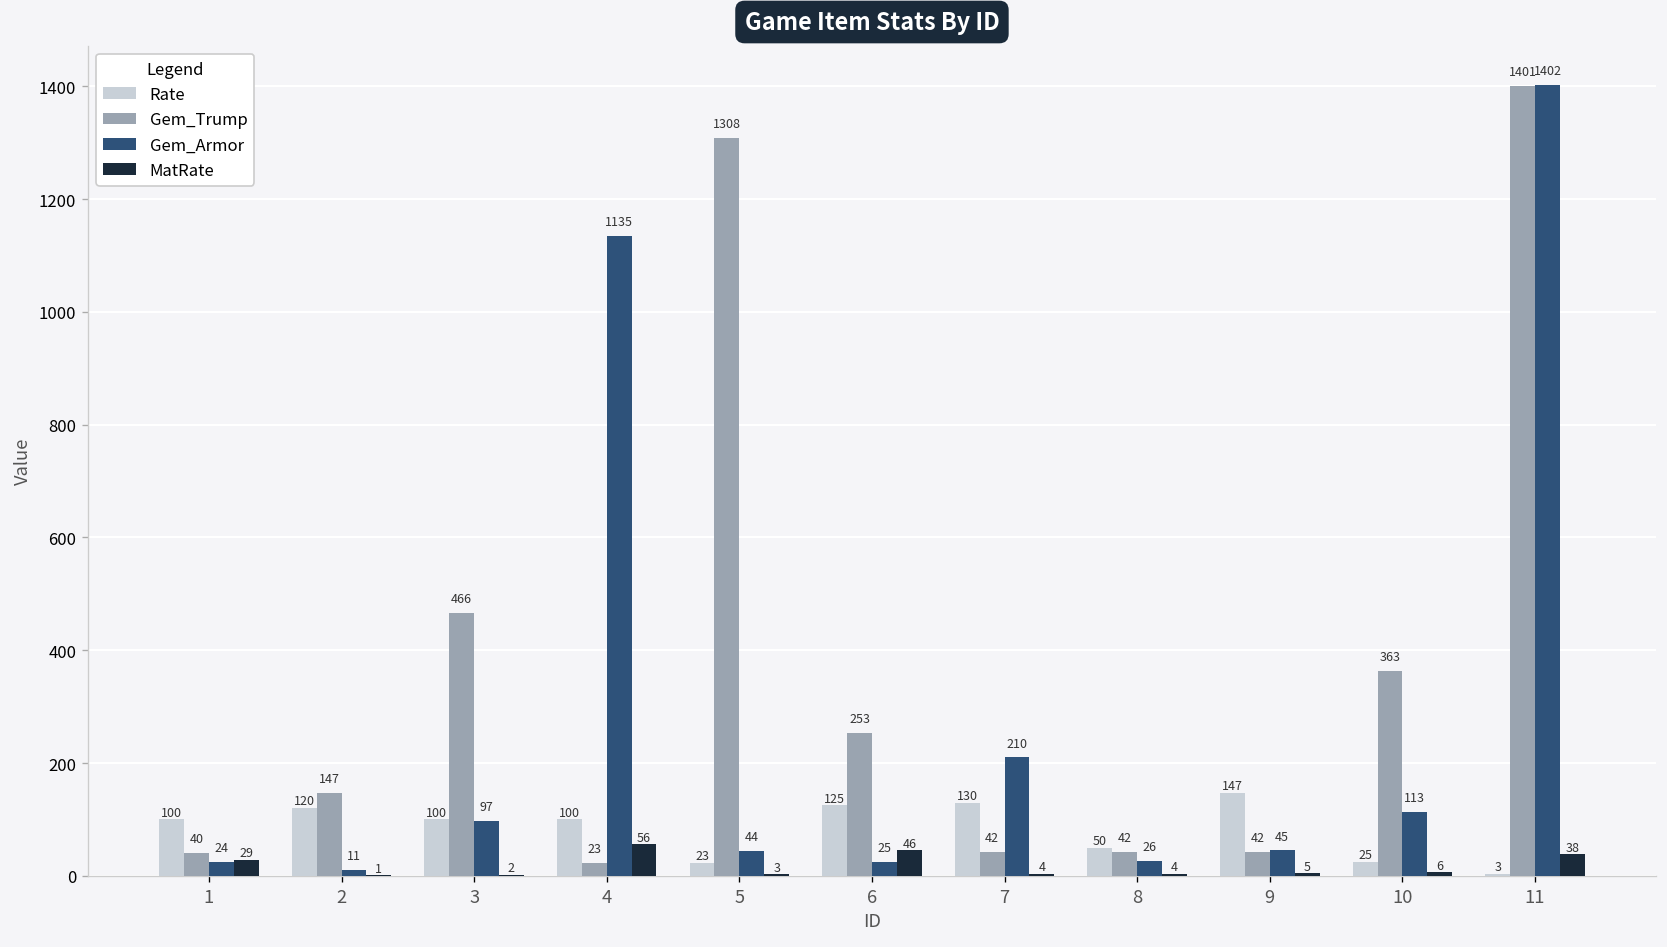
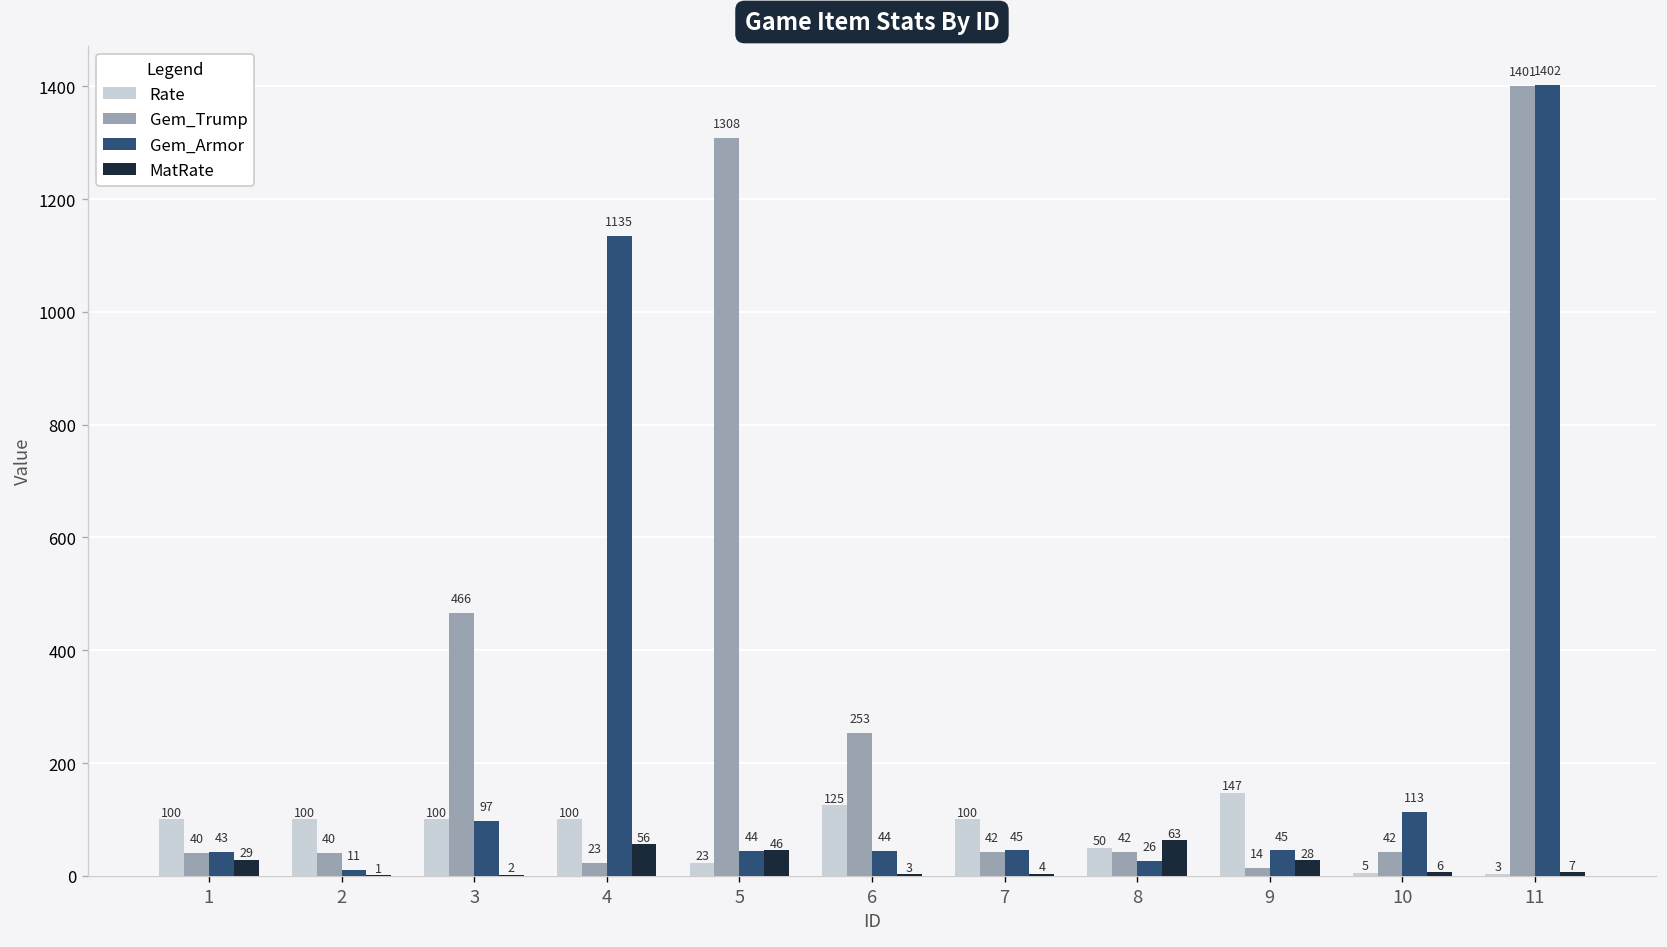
Gem_Armor, 1: 24 -> 43
Rate, 2: 120 -> 100
Gem_Trump, 2: 147 -> 40
MatRate, 5: 3 -> 46
Gem_Armor, 6: 25 -> 44
MatRate, 6: 46 -> 3
Rate, 7: 130 -> 100
Gem_Armor, 7: 210 -> 45
MatRate, 8: 4 -> 63
Gem_Trump, 9: 42 -> 14
MatRate, 9: 5 -> 28
Rate, 10: 25 -> 5
Gem_Trump, 10: 363 -> 42
MatRate, 11: 38 -> 7
